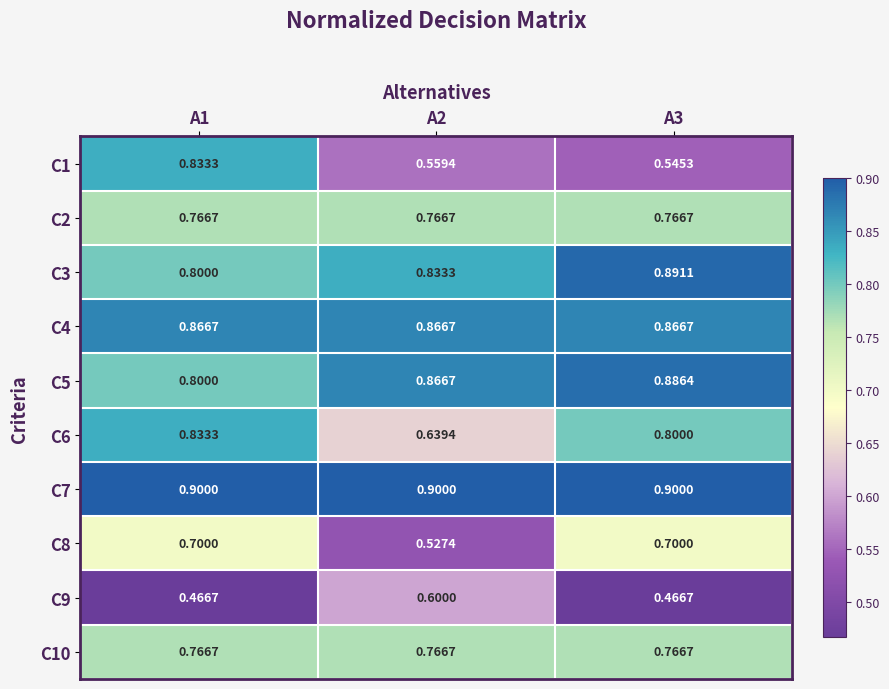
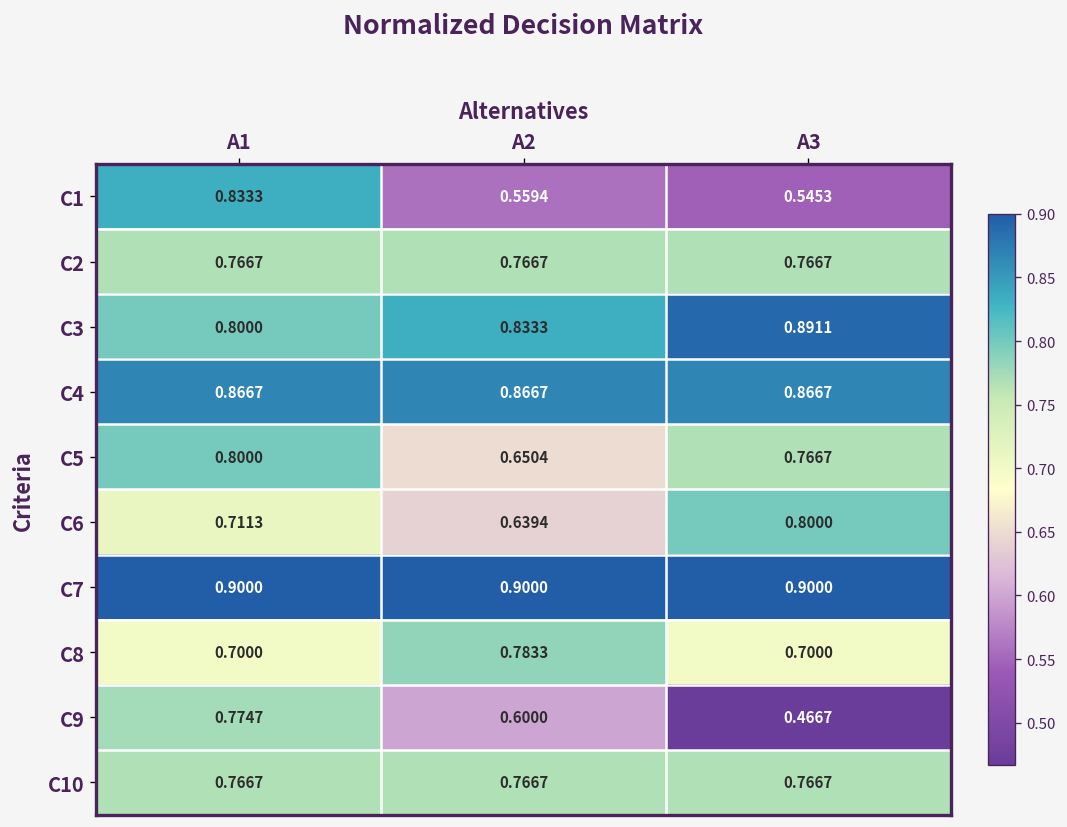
C5, A2: 0.8667 -> 0.6504
C5, A3: 0.8864 -> 0.7667
C6, A1: 0.8333 -> 0.7113
C8, A2: 0.5274 -> 0.7833
C9, A1: 0.4667 -> 0.7747
